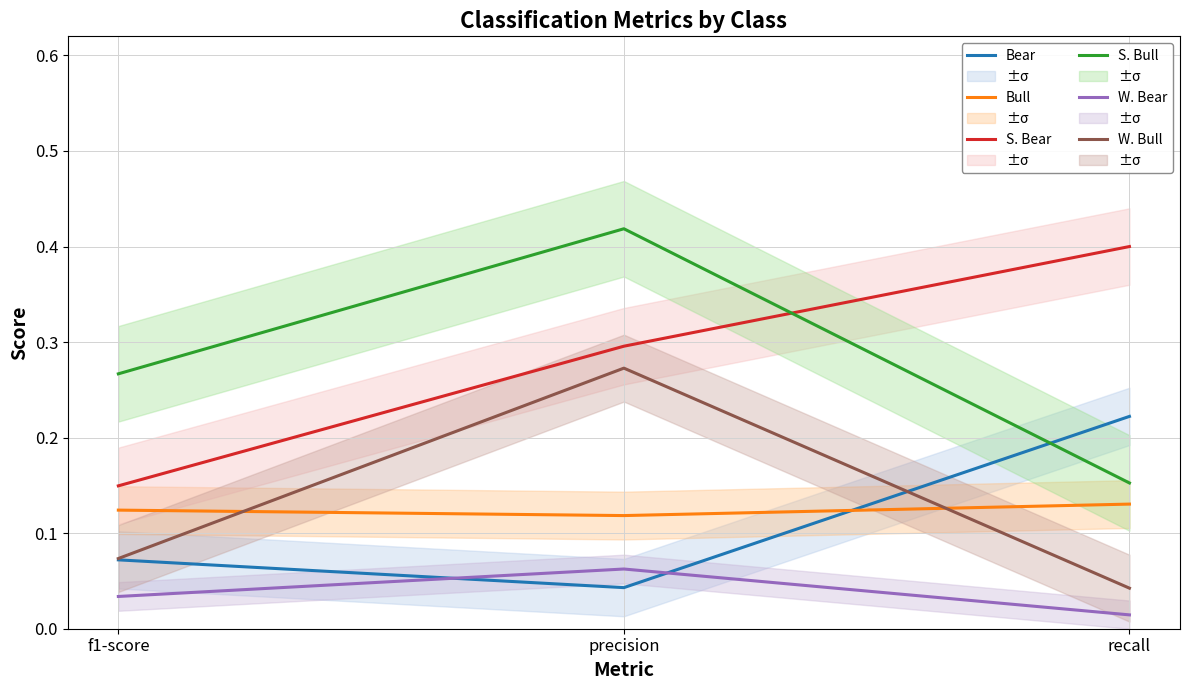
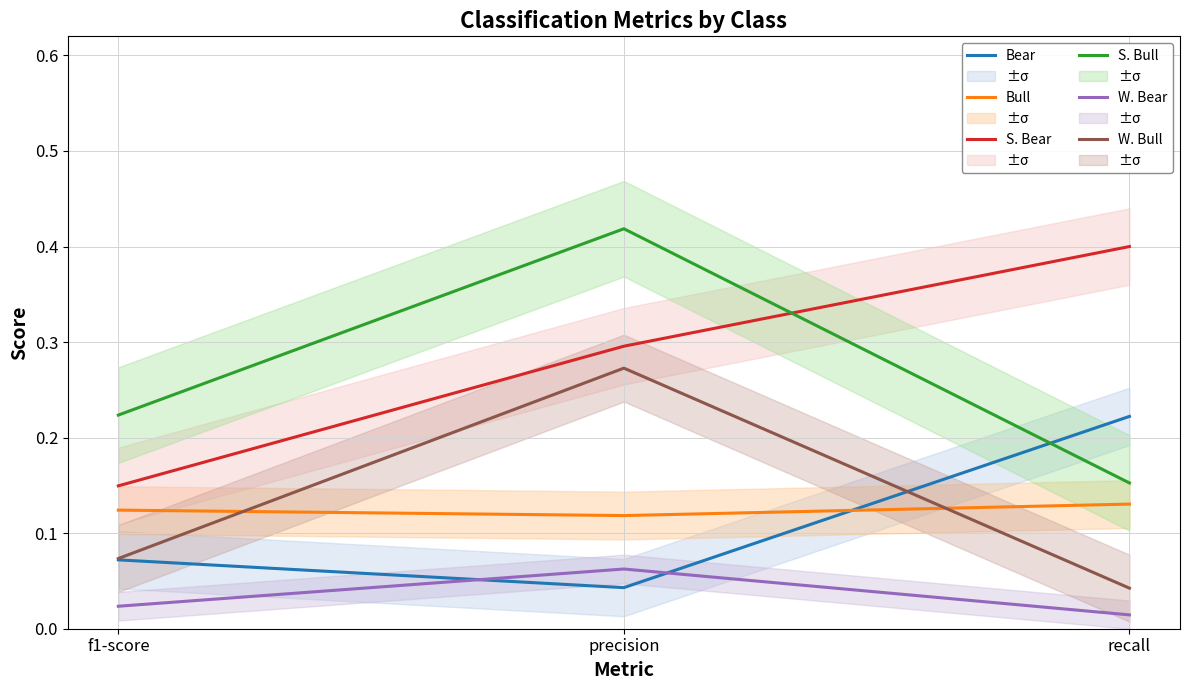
S. Bull, f1-score: 0.27 -> 0.22
W. Bear, f1-score: 0.03 -> 0.02
